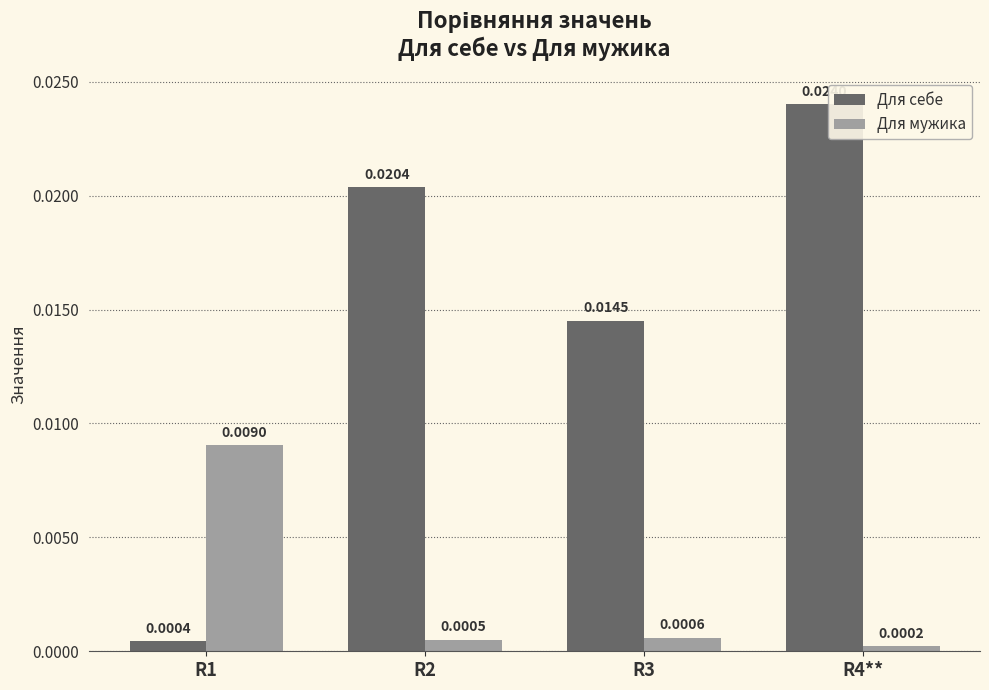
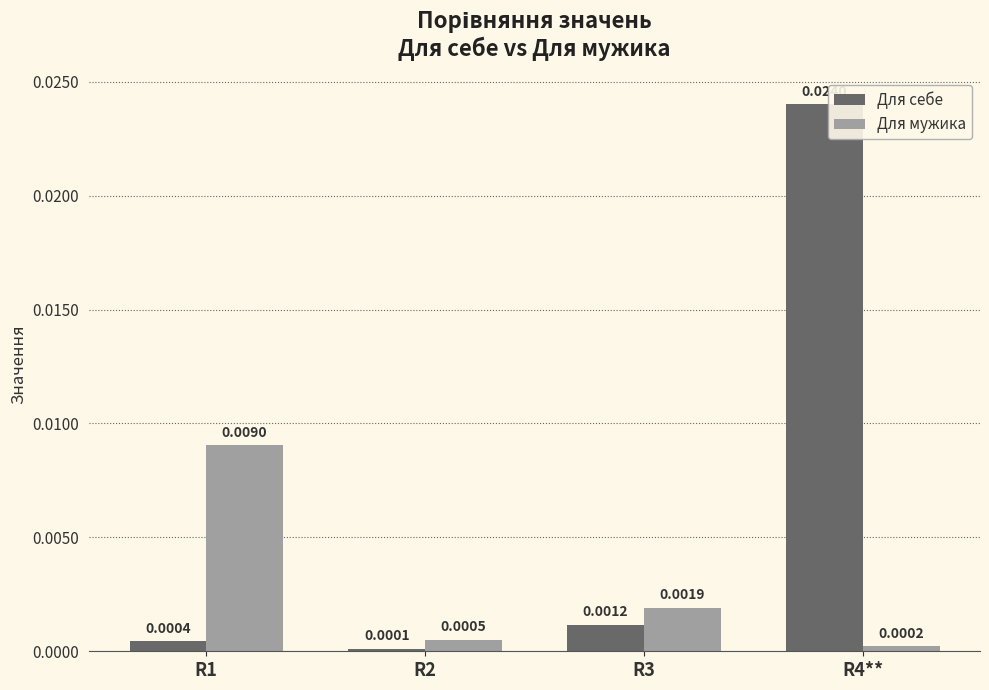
Для себе, R2: 0.0204 -> 0.0001
Для себе, R3: 0.0145 -> 0.0012
Для мужика, R3: 0.0006 -> 0.0019
